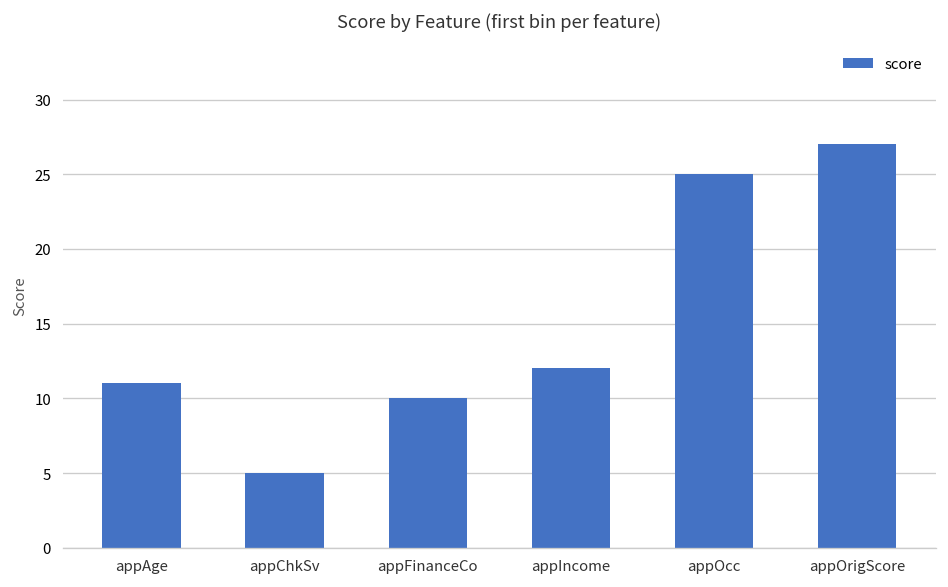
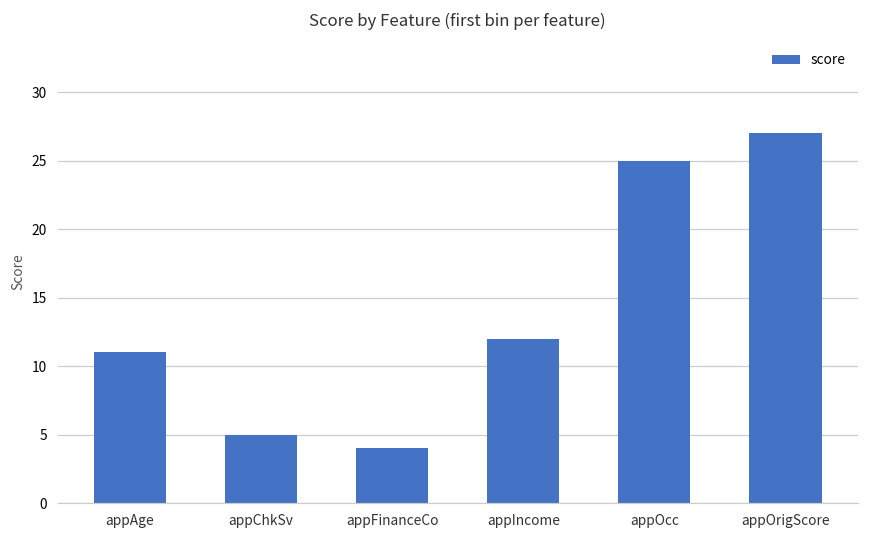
appFinanceCo: 10 -> 4
